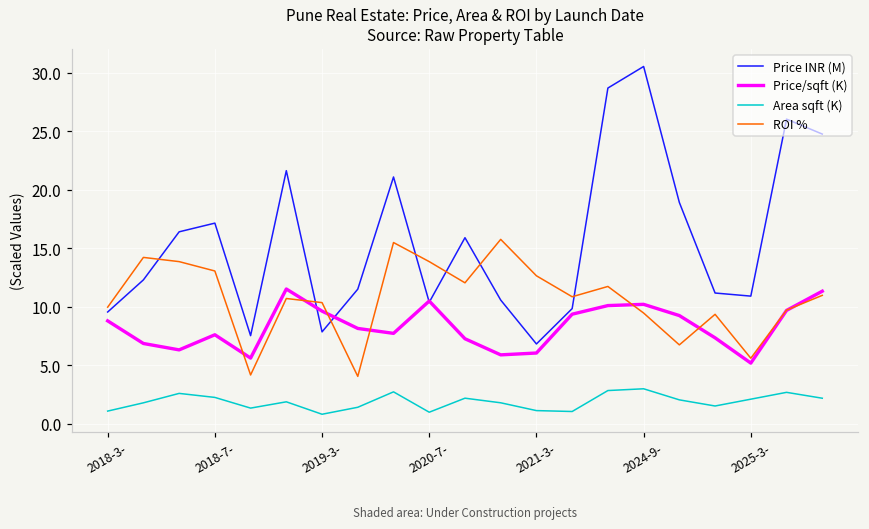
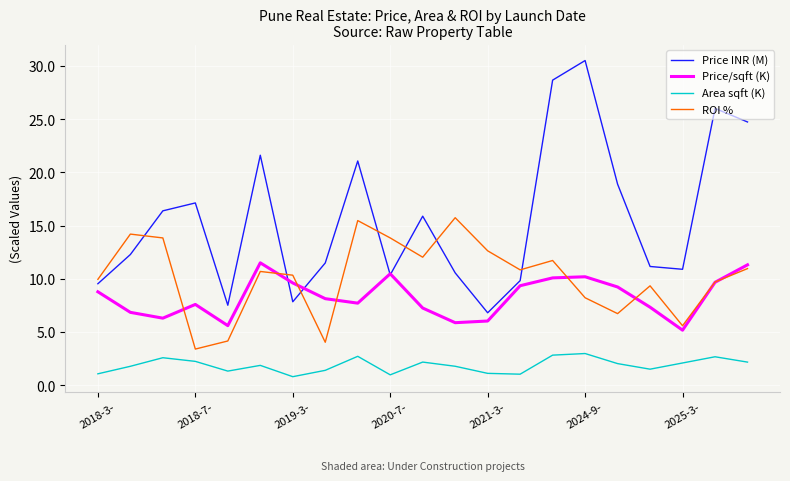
ROI %, 2018-7-: 13.1 -> 3.4
ROI %, 2024-9-: 9.5 -> 8.2
